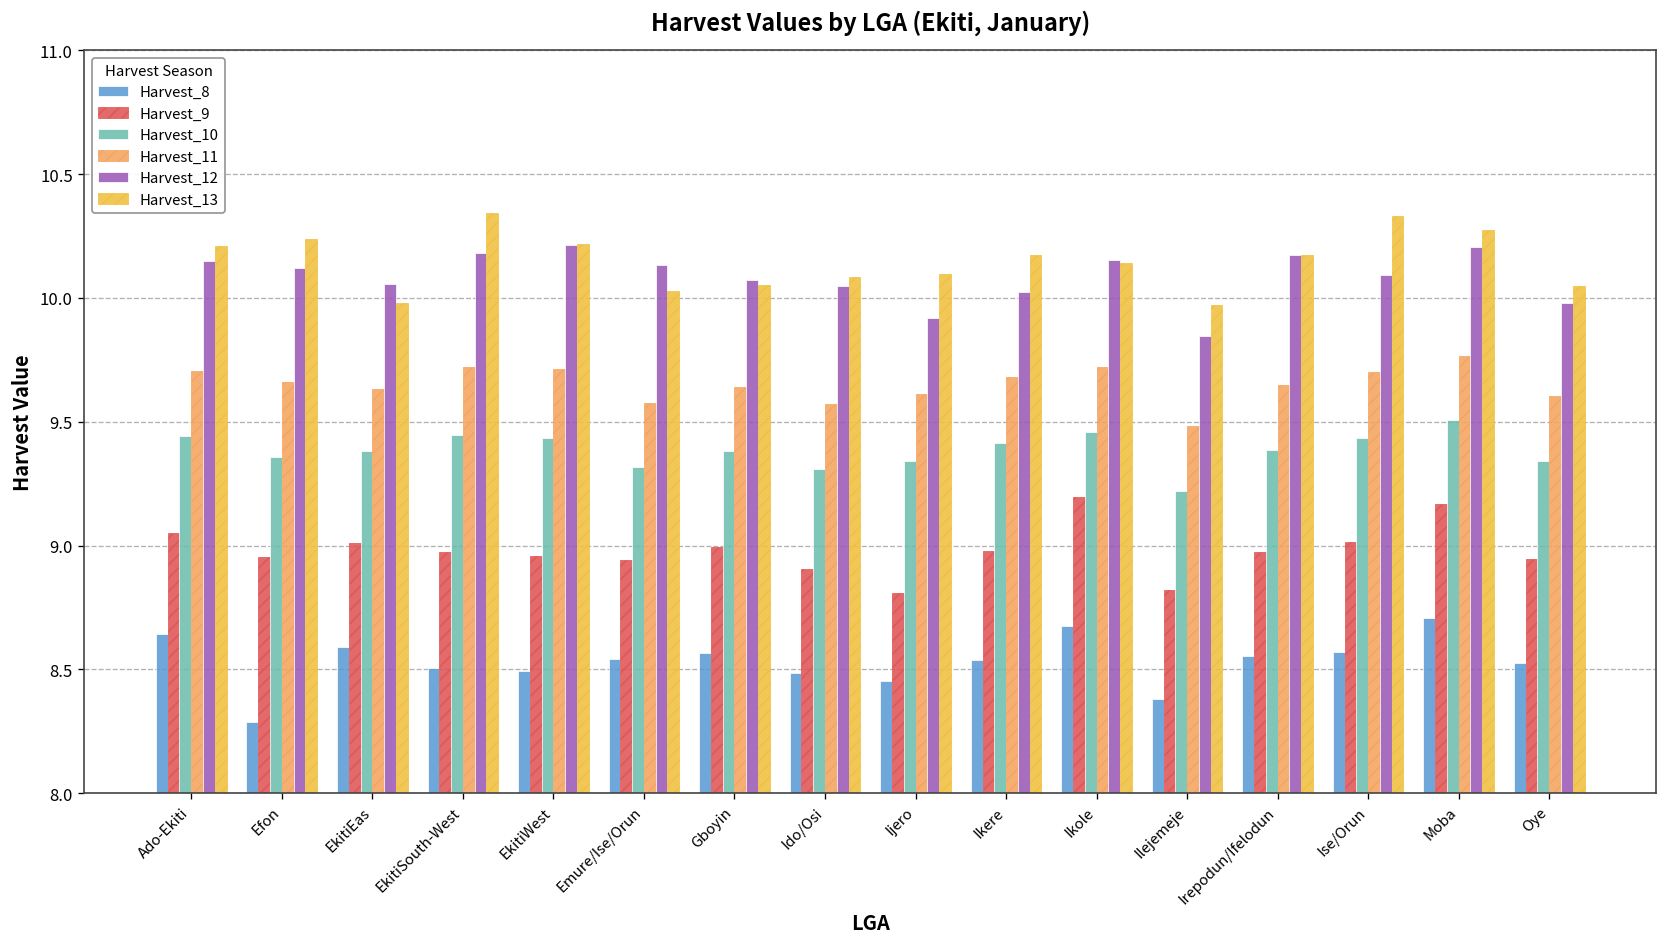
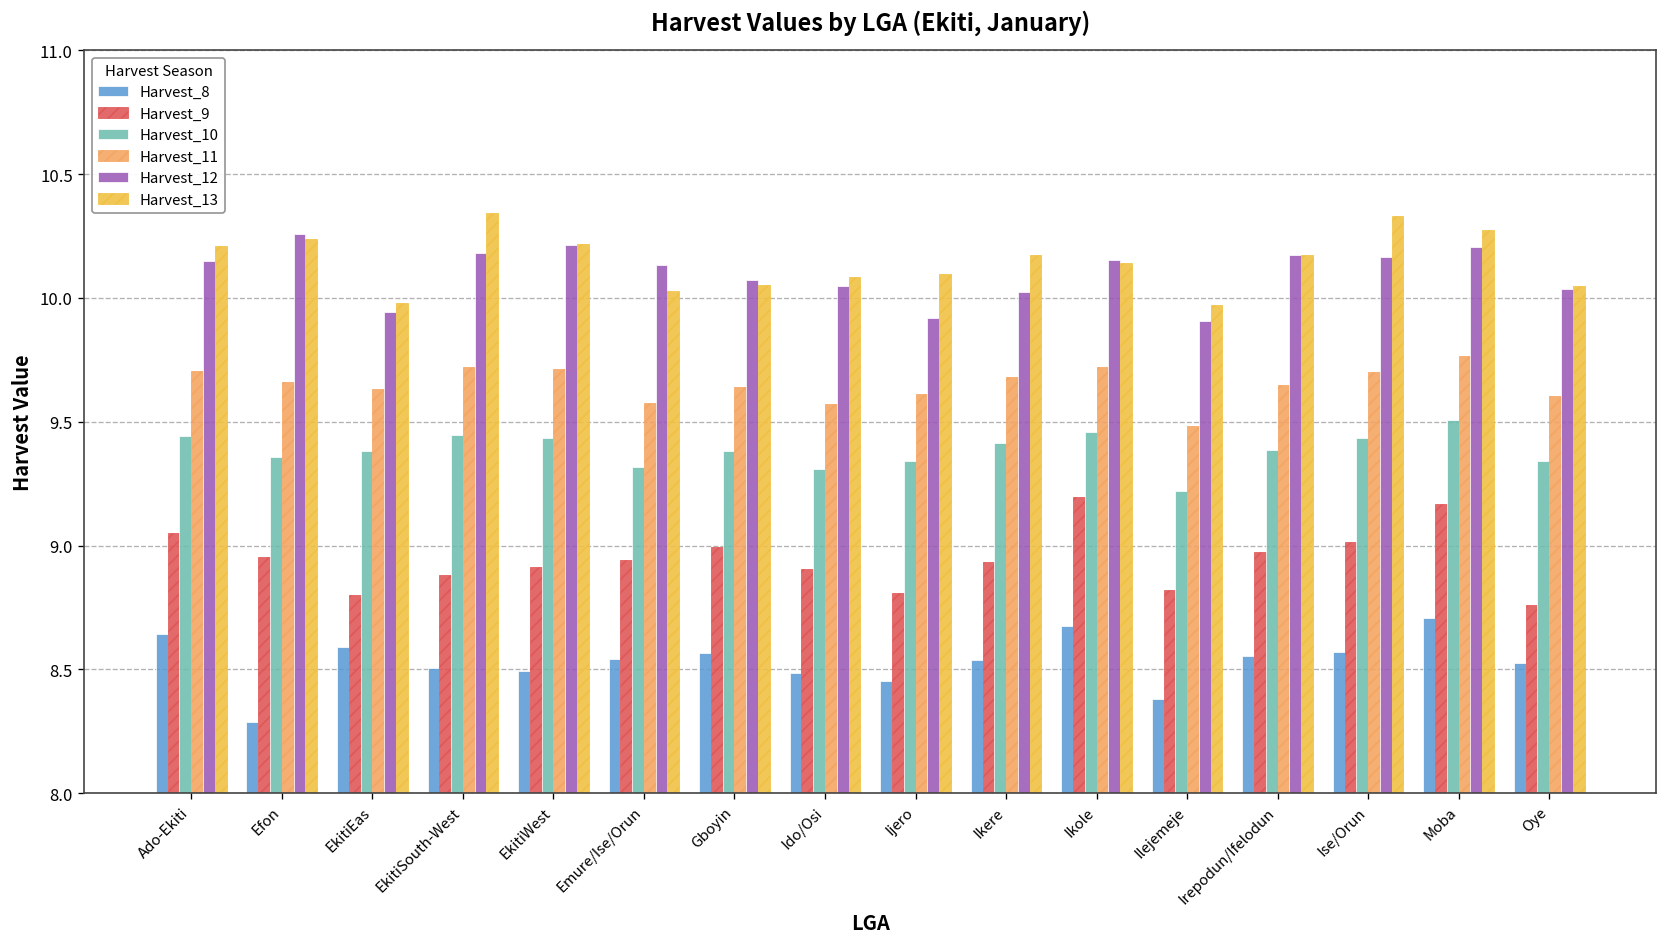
Harvest_12, Efon: 10.12 -> 10.26
Harvest_9, EkitiEas: 9.01 -> 8.80
Harvest_12, EkitiEas: 10.06 -> 9.94
Harvest_9, EkitiSouth-West: 8.97 -> 8.88
Harvest_9, EkitiWest: 8.96 -> 8.91
Harvest_9, Ikere: 8.98 -> 8.93
Harvest_12, Ilejemeje: 9.84 -> 9.91
Harvest_12, Ise/Orun: 10.09 -> 10.16
Harvest_9, Oye: 8.94 -> 8.76
Harvest_12, Oye: 9.98 -> 10.04
